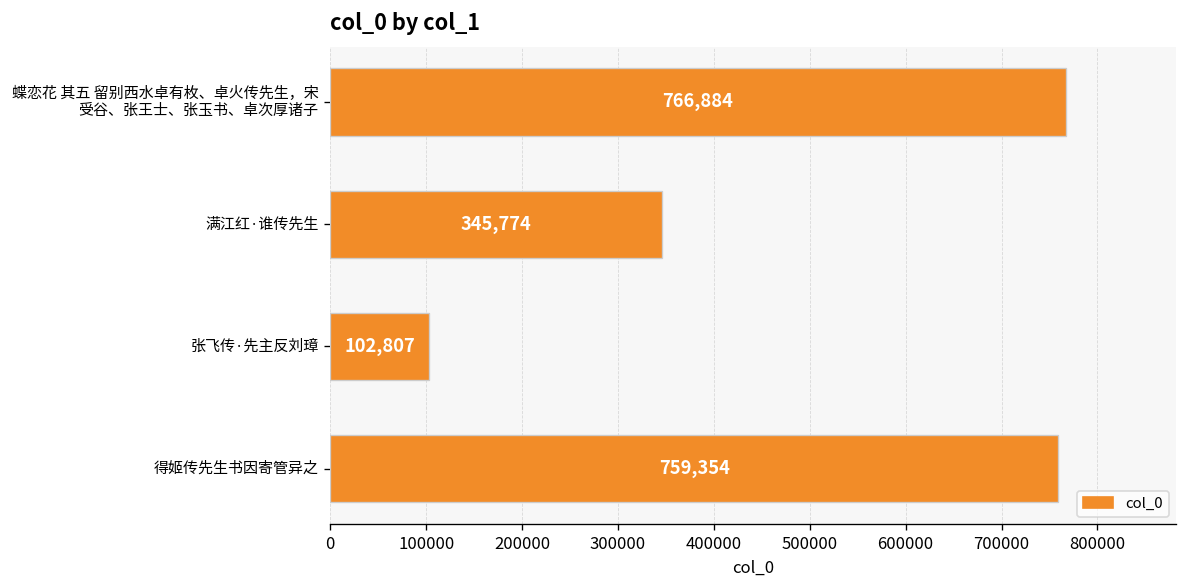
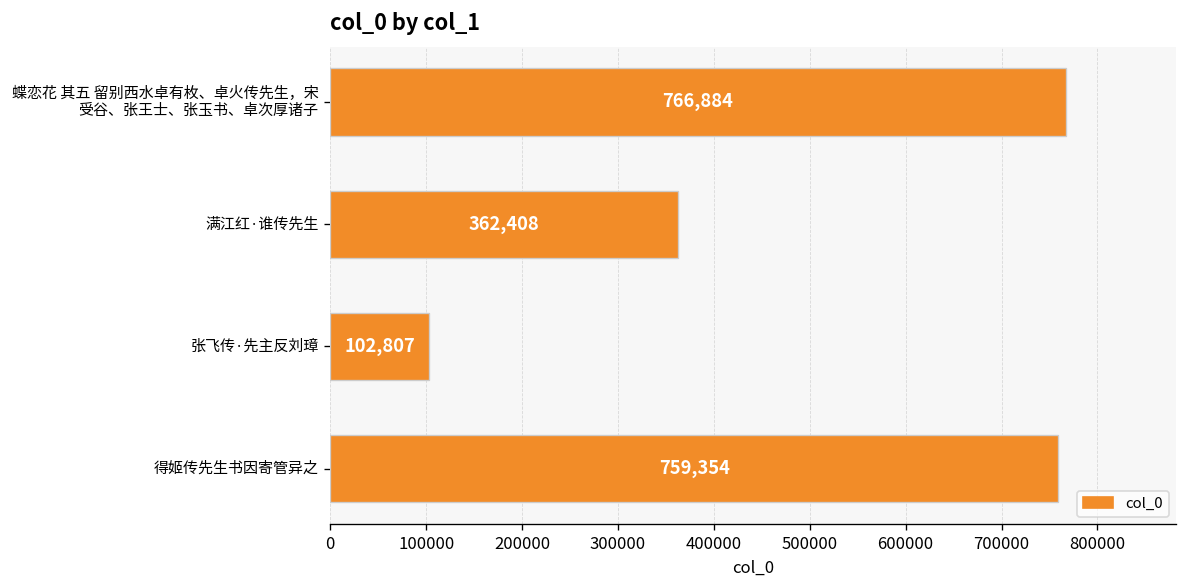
满江红·谁传先生: 345,774 -> 362,408
